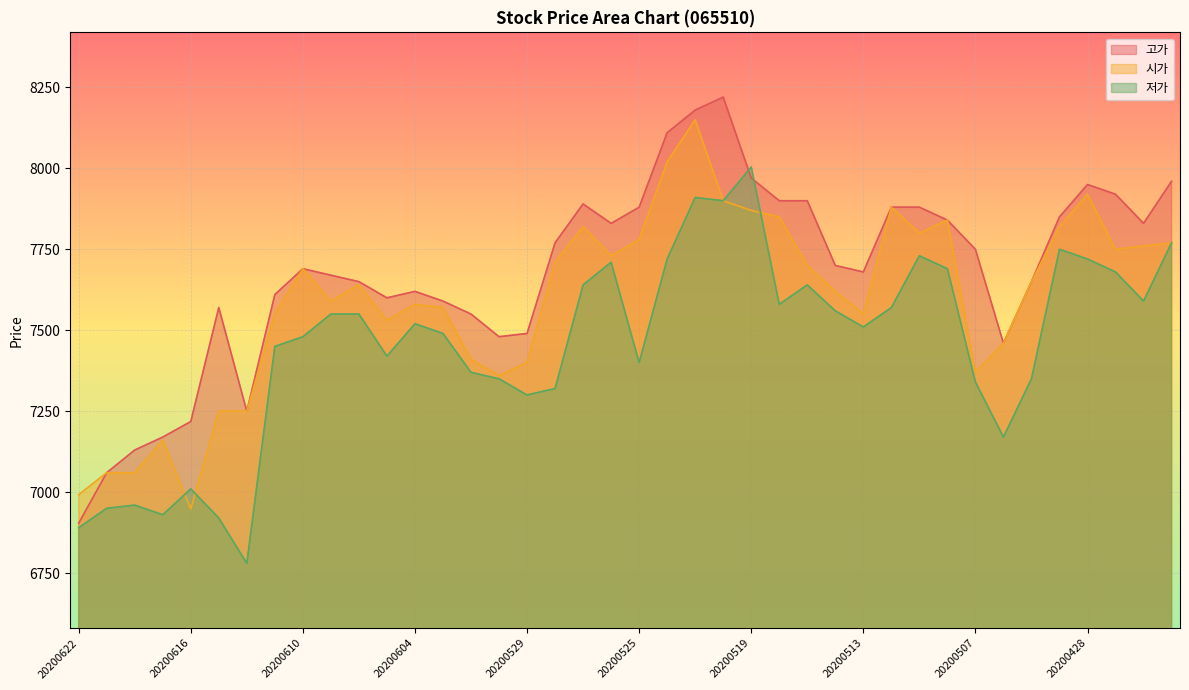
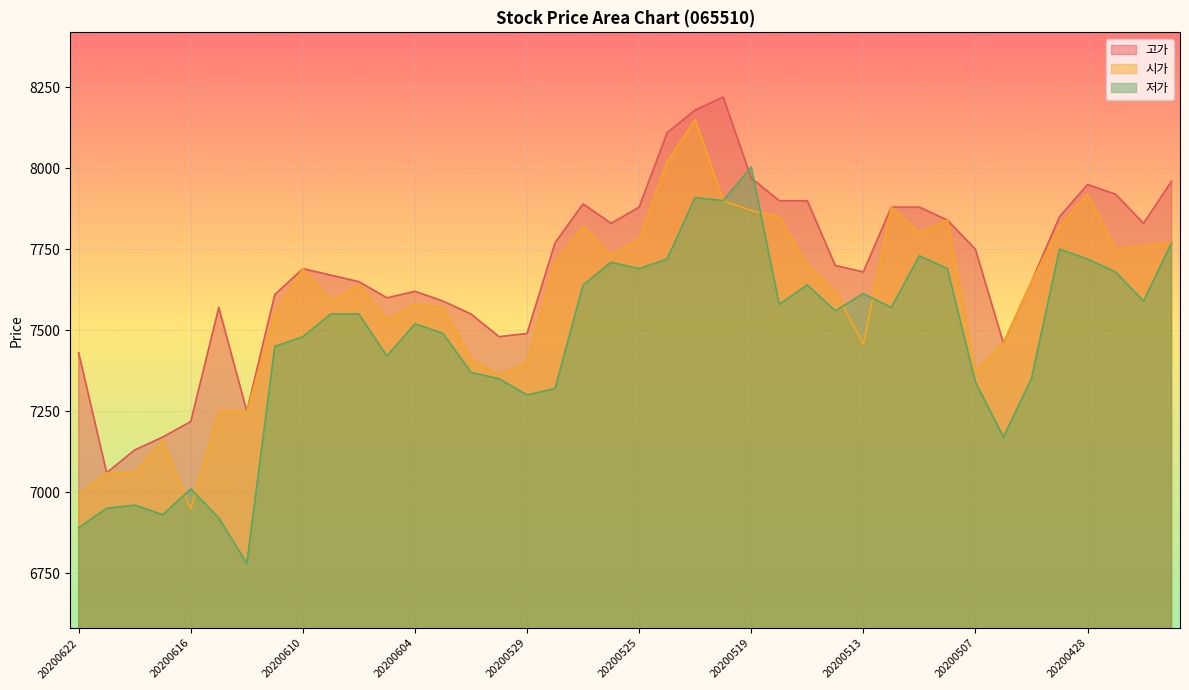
고가, 20200622: 6900 -> 7430
저가, 20200525: 7400 -> 7690
시가, 20200513: 7550 -> 7460
저가, 20200513: 7510 -> 7610
